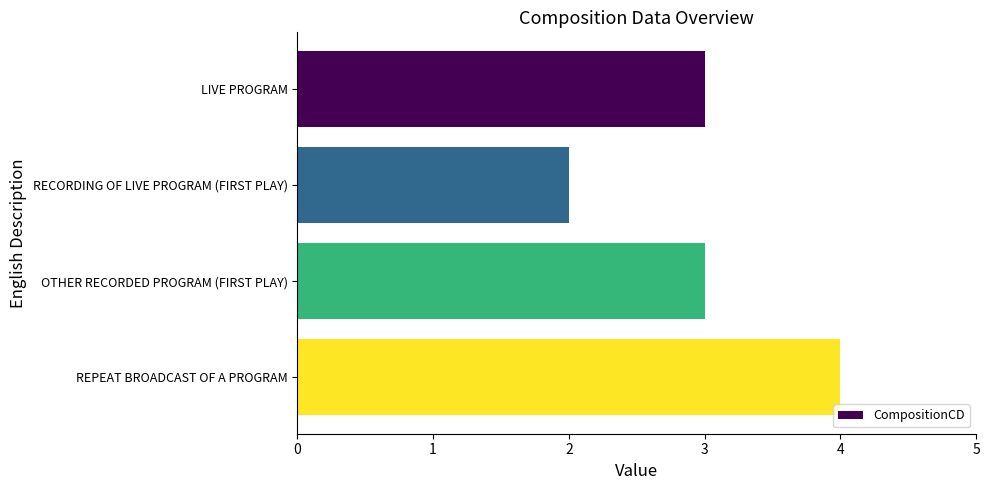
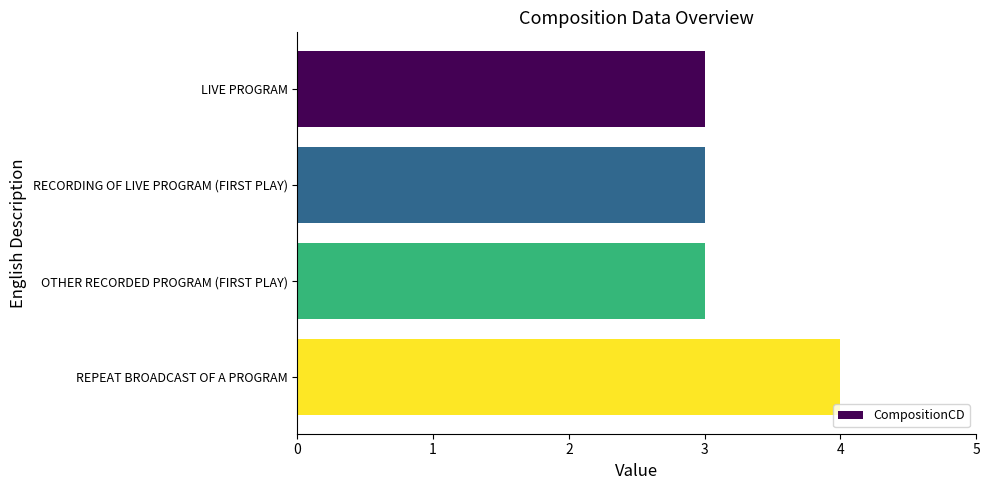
RECORDING OF LIVE PROGRAM (FIRST PLAY): 2 -> 3
